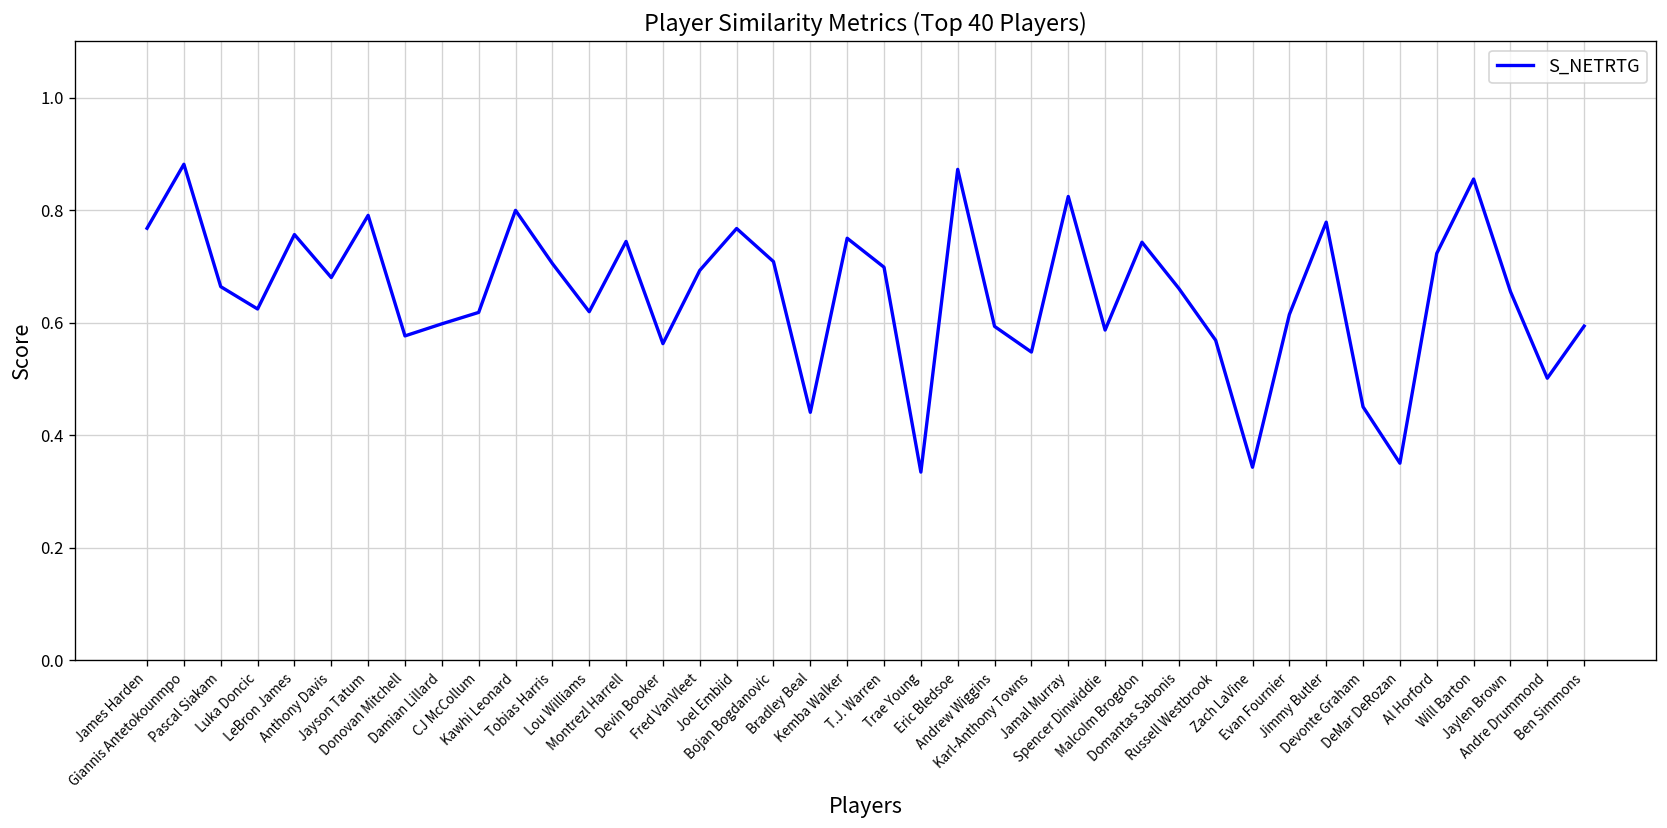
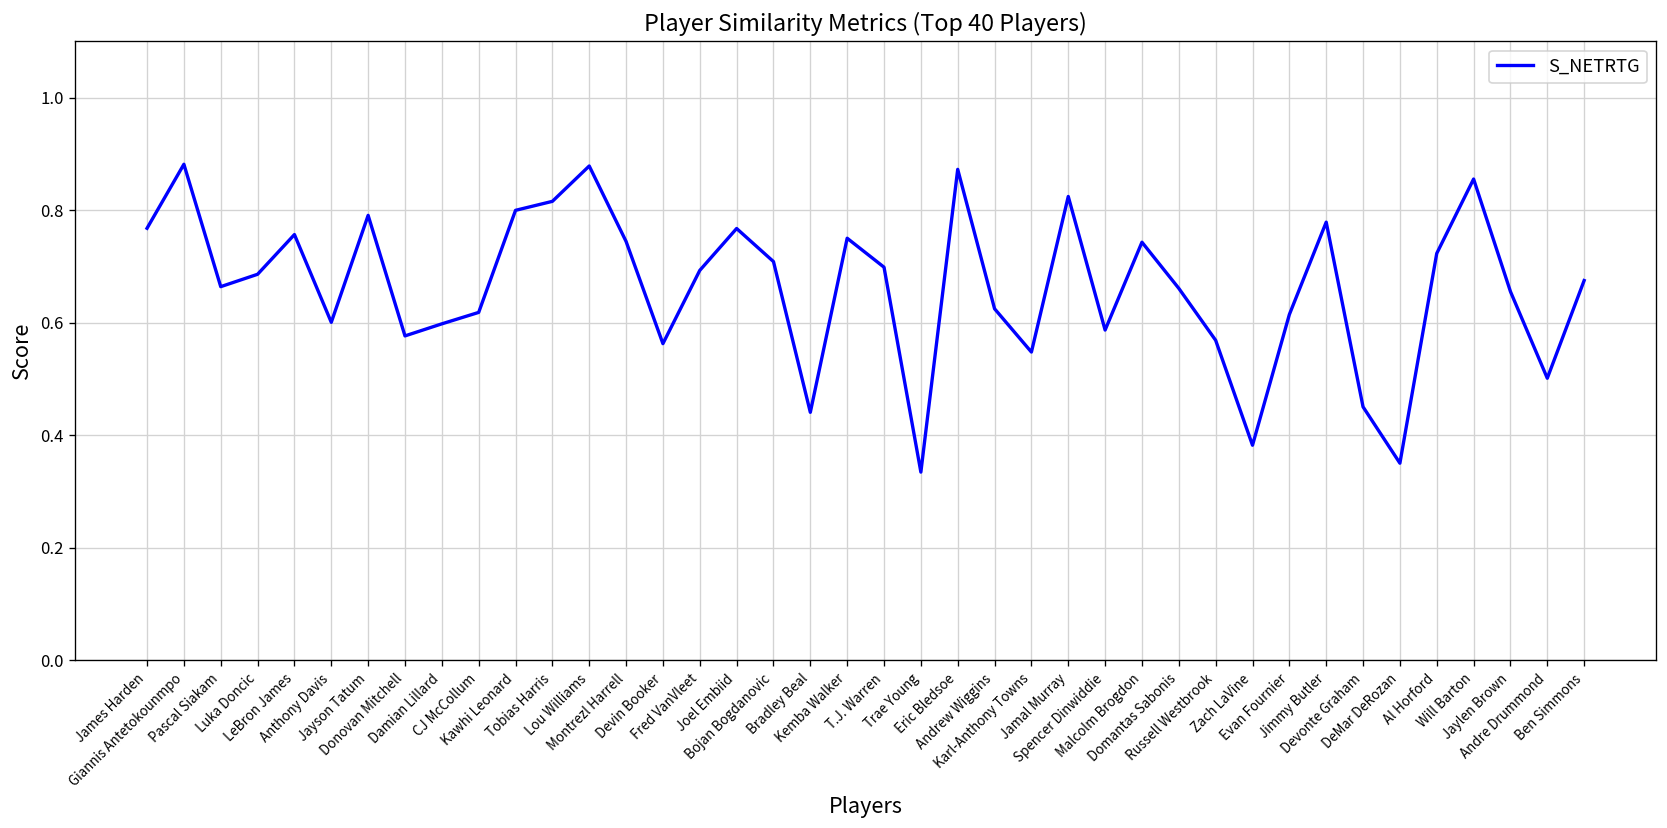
Luka Doncic: 0.62 -> 0.69
Anthony Davis: 0.68 -> 0.60
Tobias Harris: 0.71 -> 0.82
Lou Williams: 0.62 -> 0.88
Andrew Wiggins: 0.59 -> 0.62
Zach LaVine: 0.34 -> 0.38
Ben Simmons: 0.59 -> 0.67
